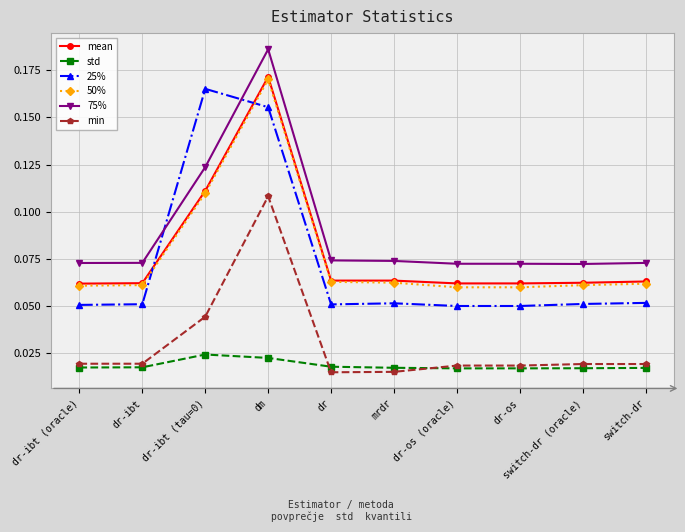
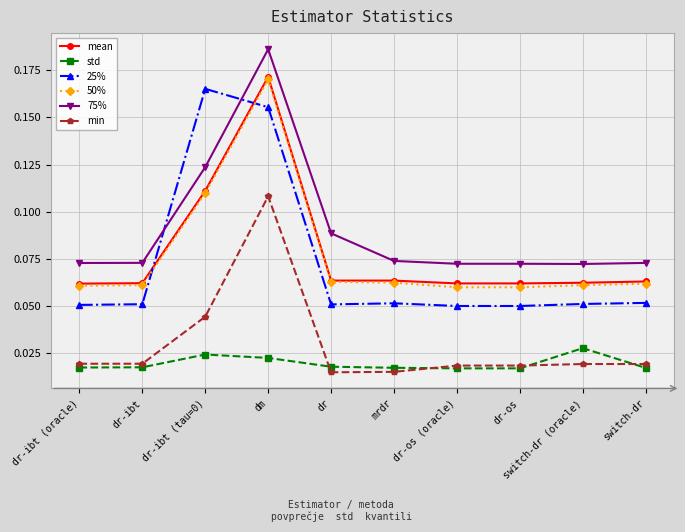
75%, dr: 0.074 -> 0.089
std, switch-dr (oracle): 0.017 -> 0.028
